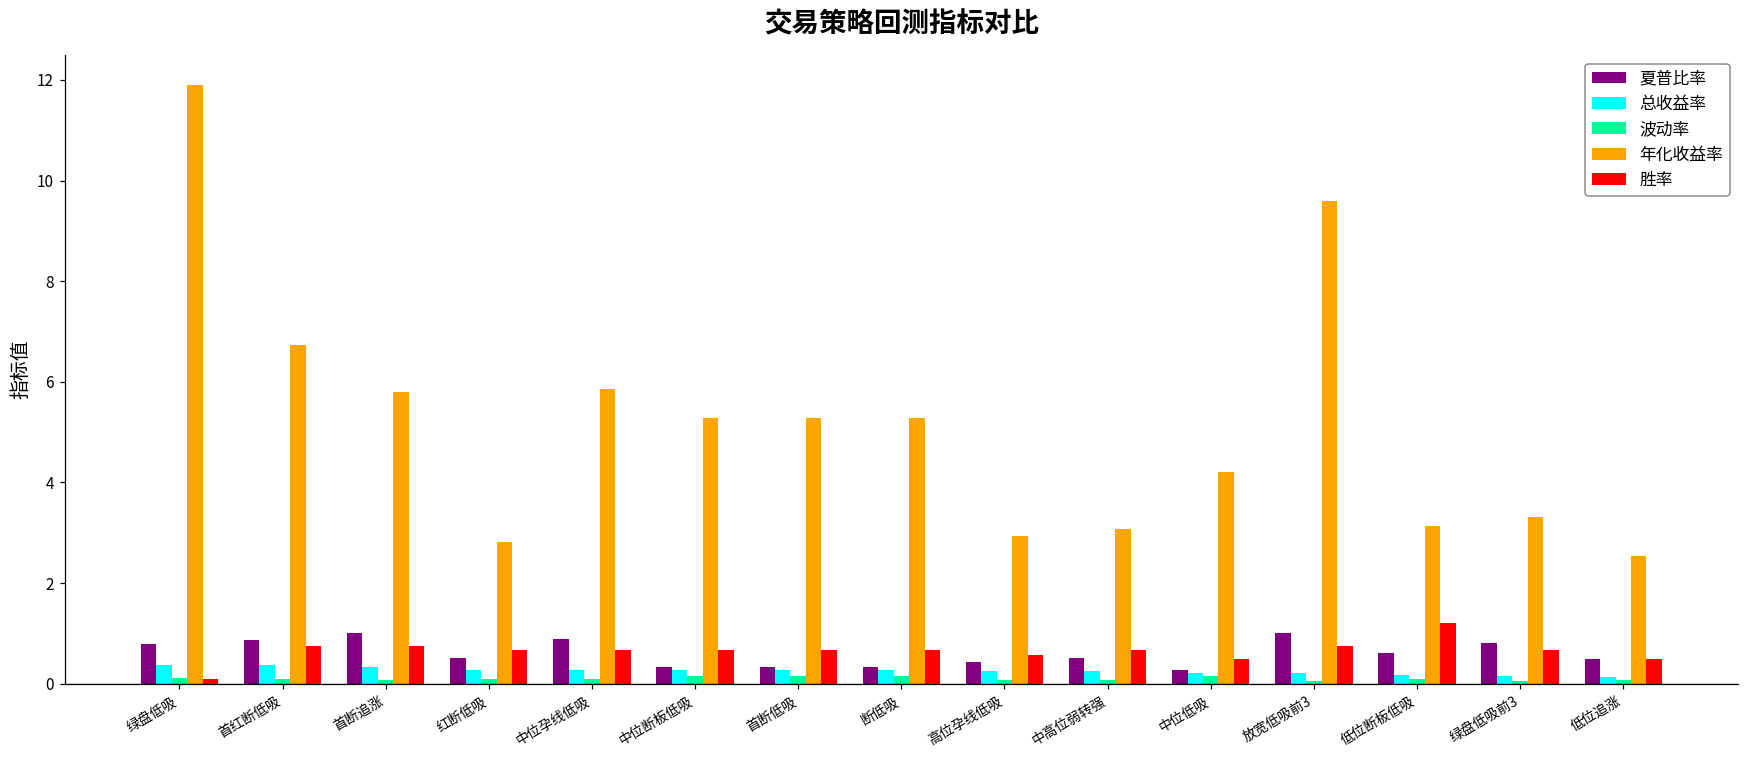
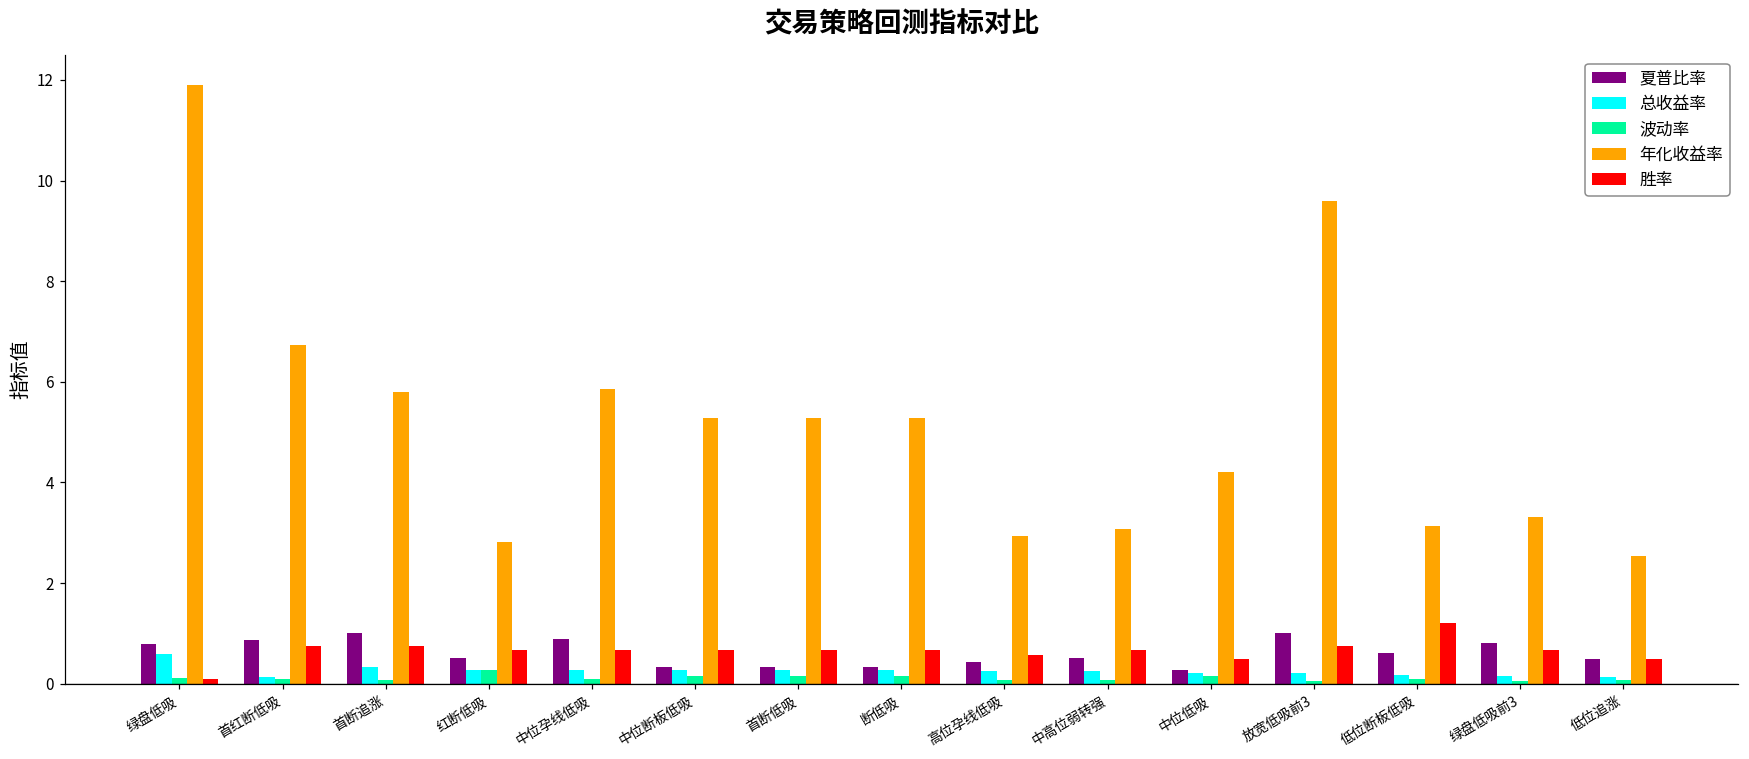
总收益率, 绿盘低吸: 0.4 -> 0.6
总收益率, 首红断低吸: 0.4 -> 0.1
波动率, 红断低吸: 0.1 -> 0.3
